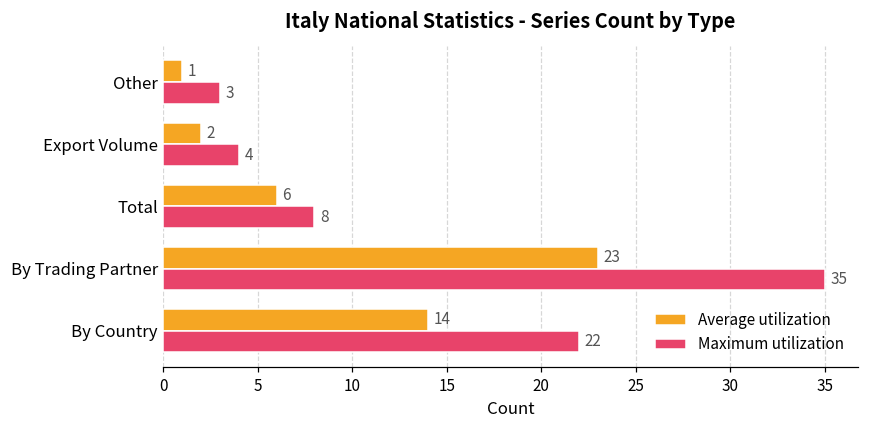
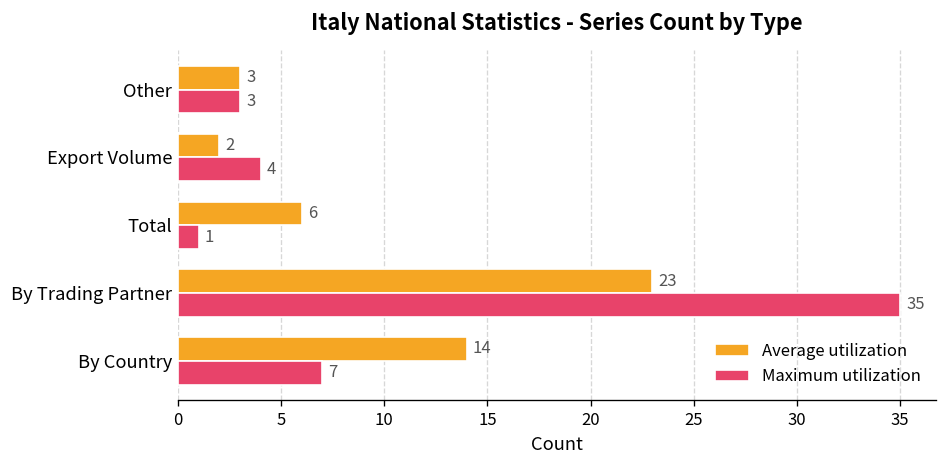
Average utilization, Other: 1 -> 3
Maximum utilization, Total: 8 -> 1
Maximum utilization, By Country: 22 -> 7
